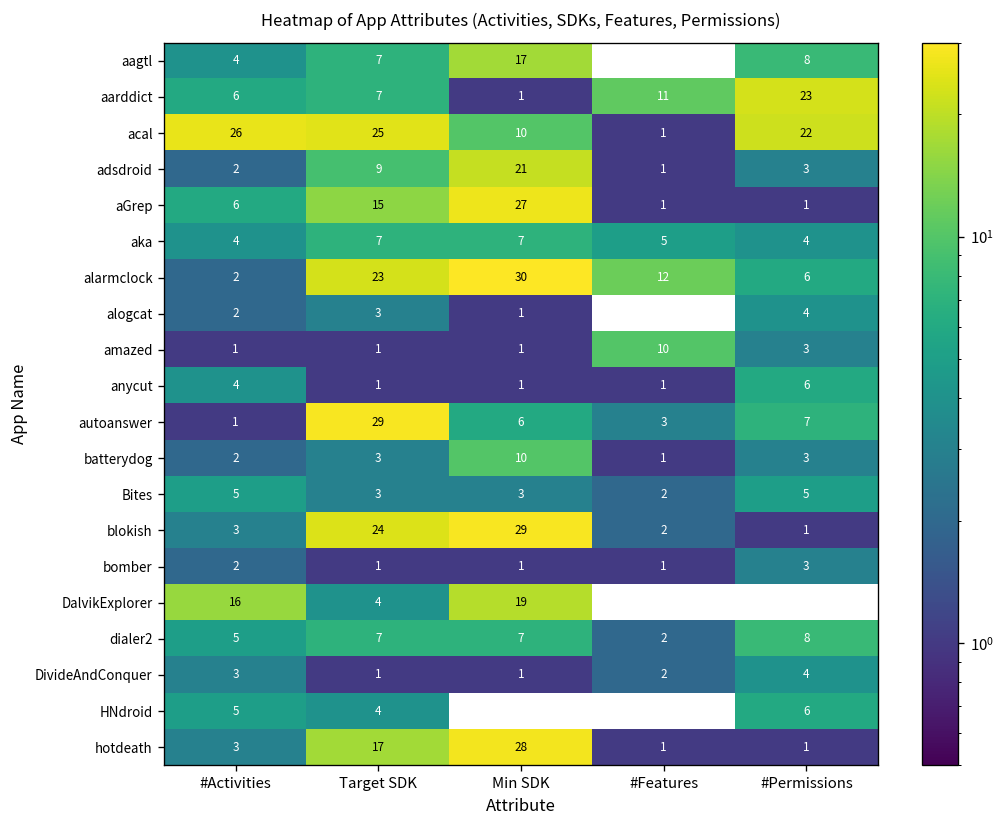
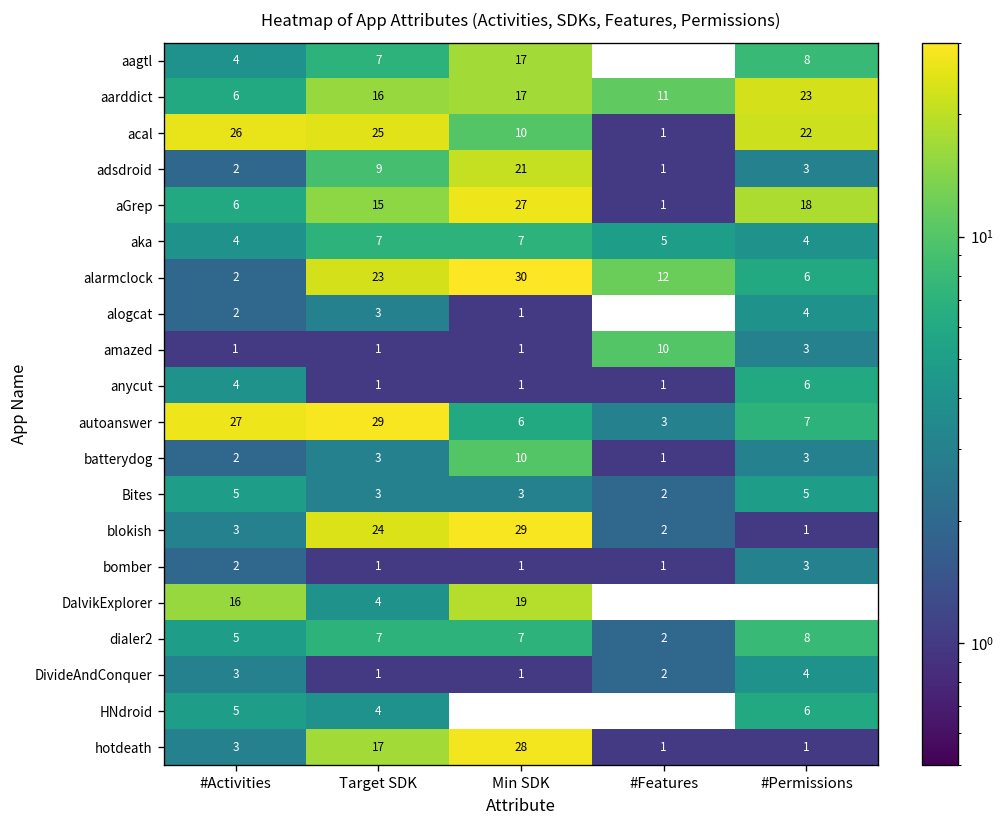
aarddict, Target SDK: 7 -> 16
aarddict, Min SDK: 1 -> 17
aGrep, #Permissions: 1 -> 18
autoanswer, #Activities: 1 -> 27
